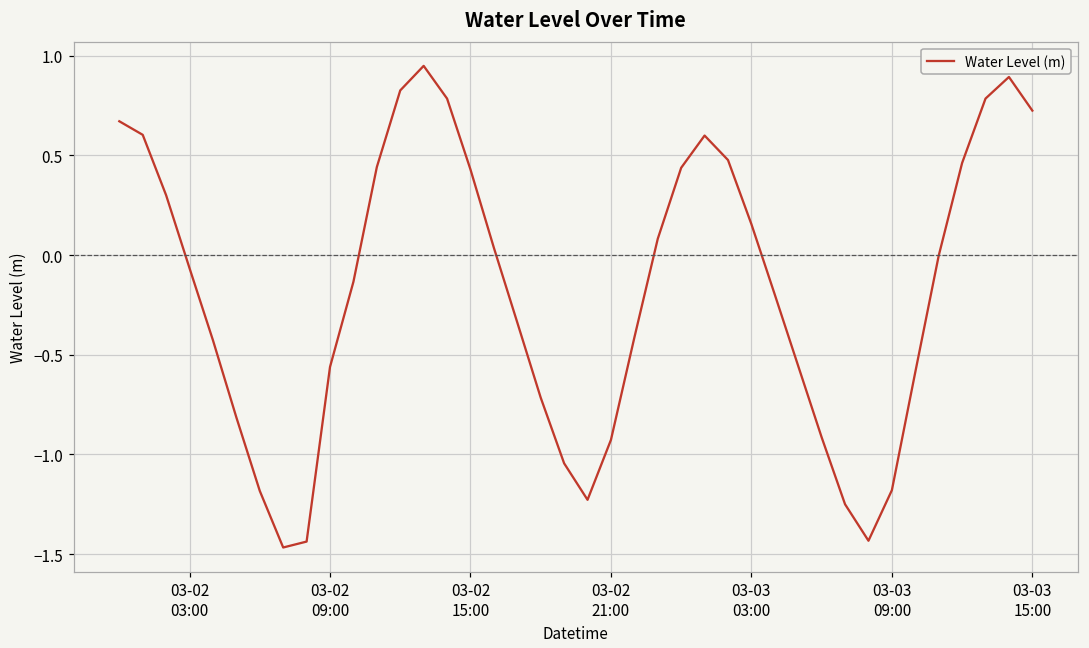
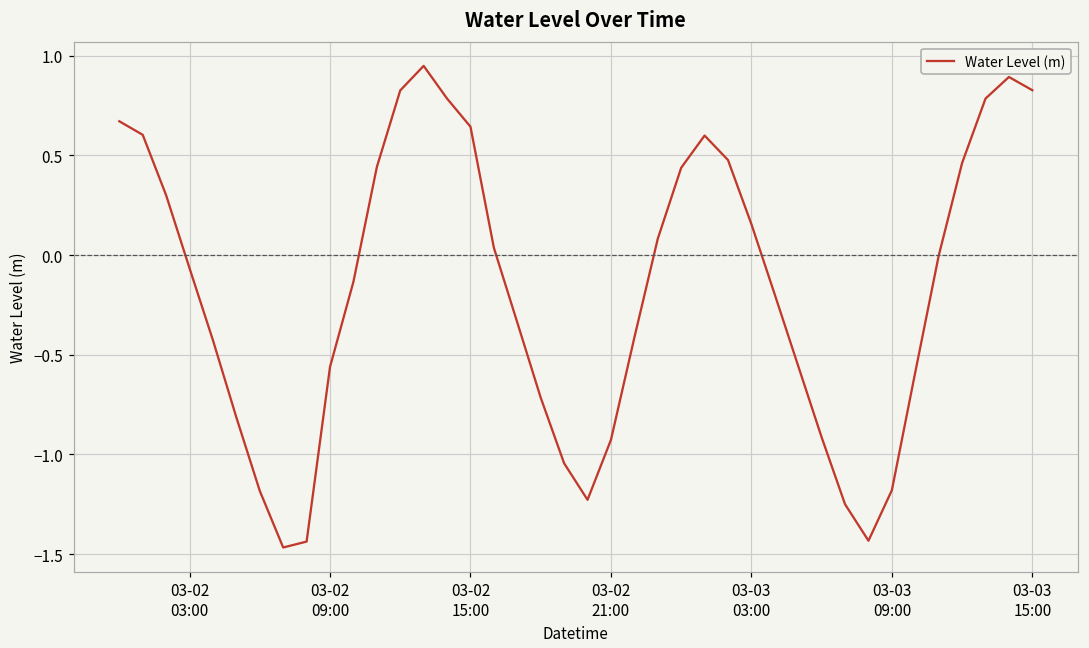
03-02 15:00: 0.43 -> 0.64
03-03 15:00: 0.72 -> 0.83
